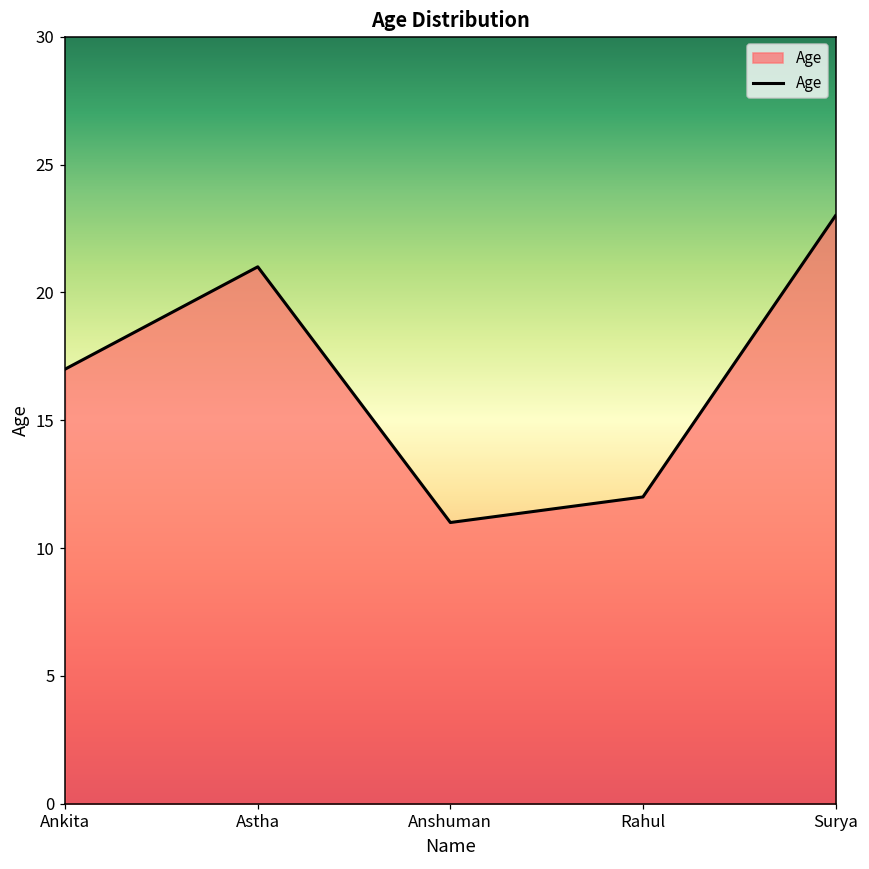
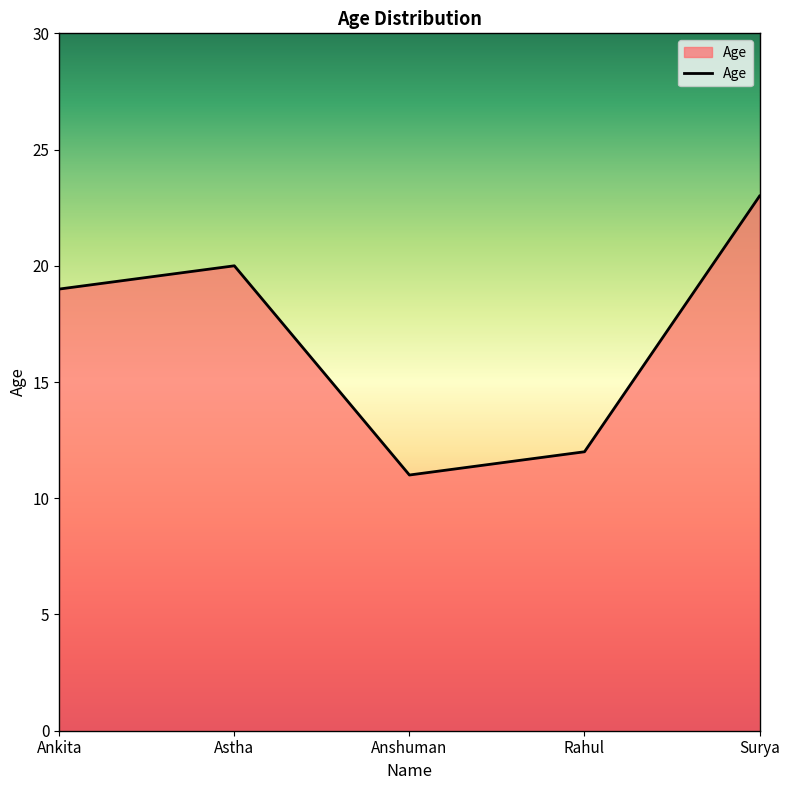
Ankita: 17 -> 19
Astha: 21 -> 20
